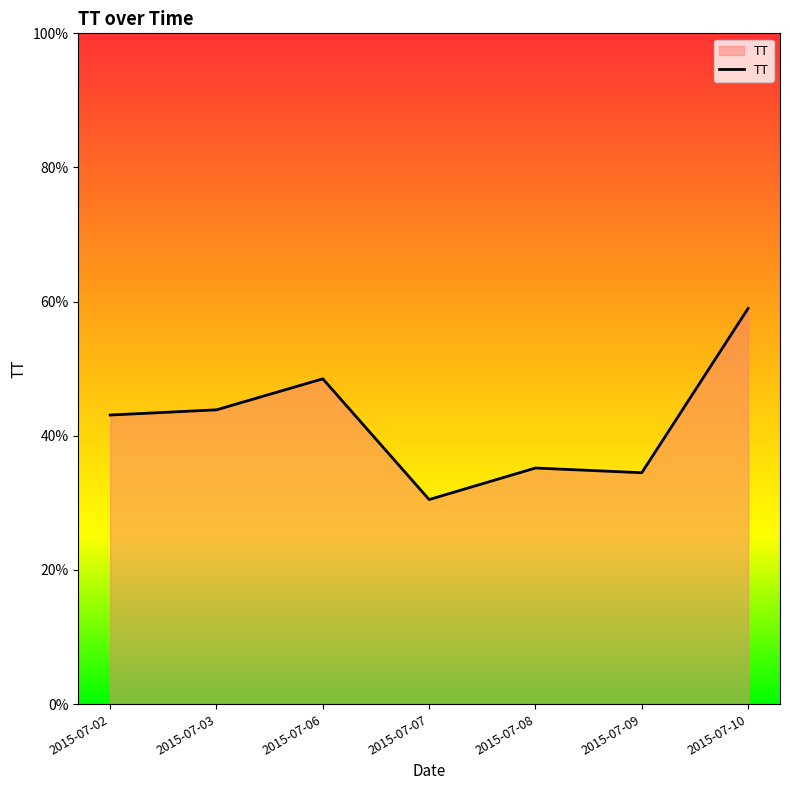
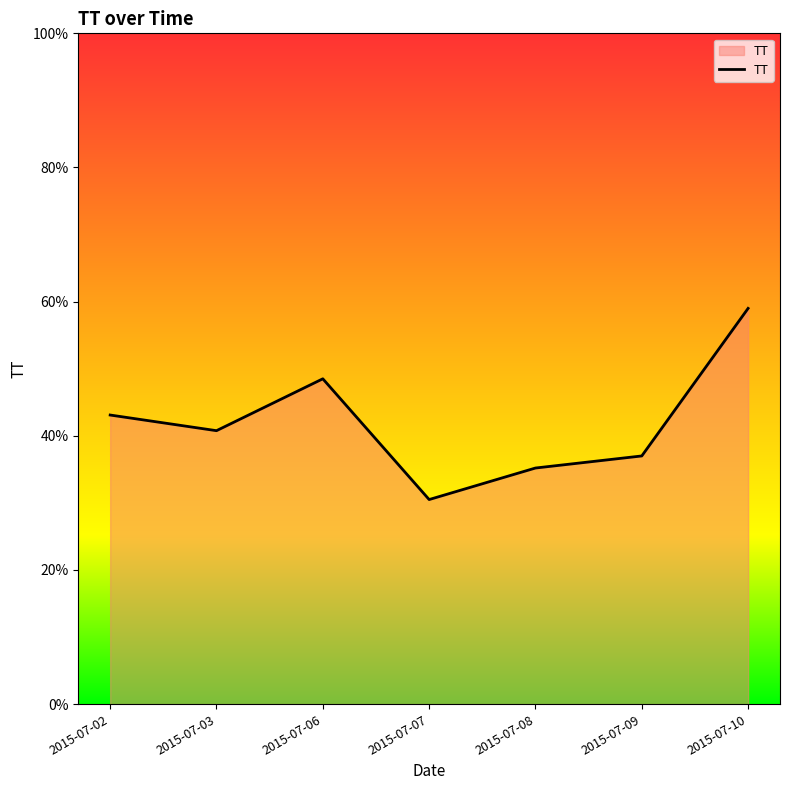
2015-07-03: 44% -> 41%
2015-07-09: 35% -> 37%
